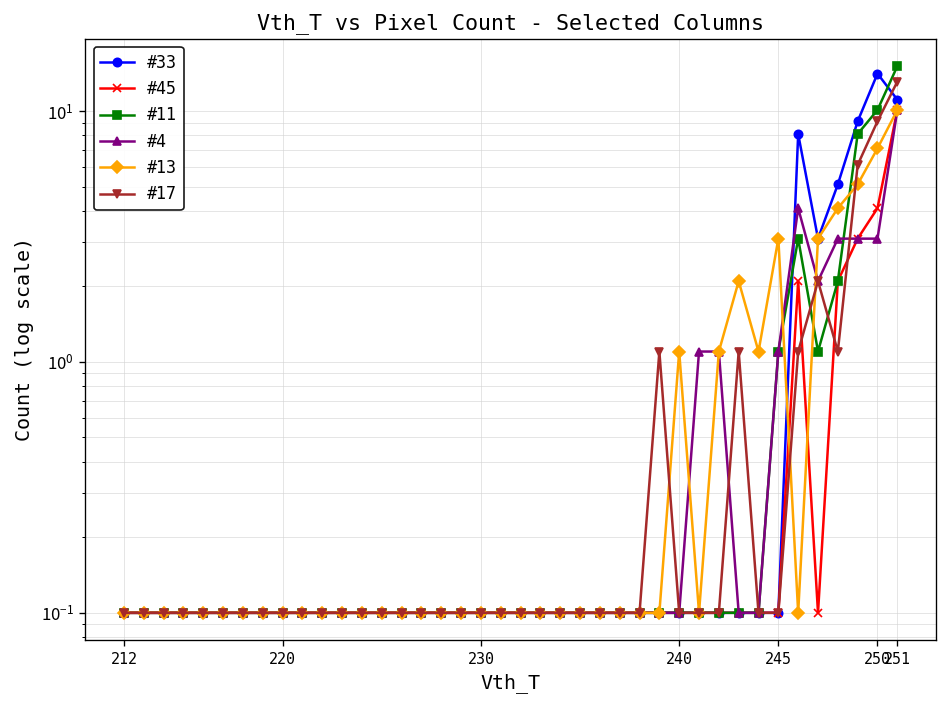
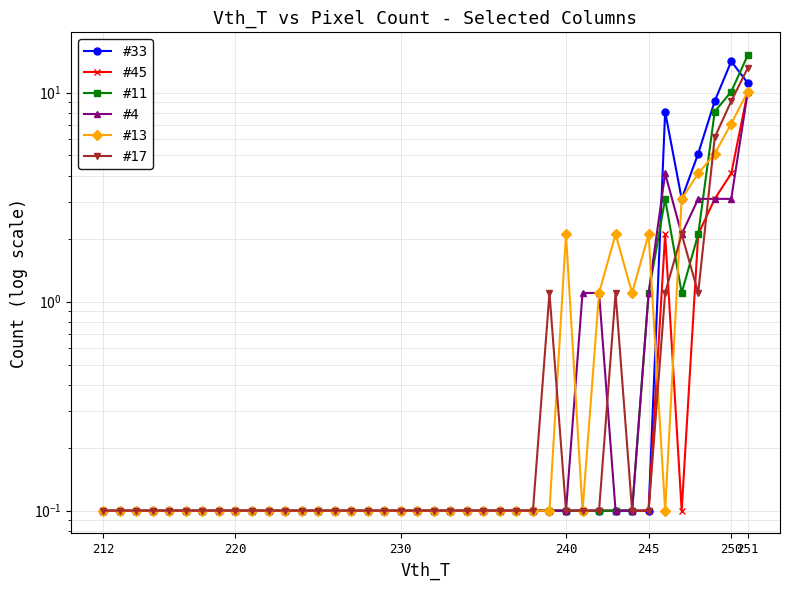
#13, 240: 1.1 -> 2.1
#13, 245: 3.1 -> 2.1
